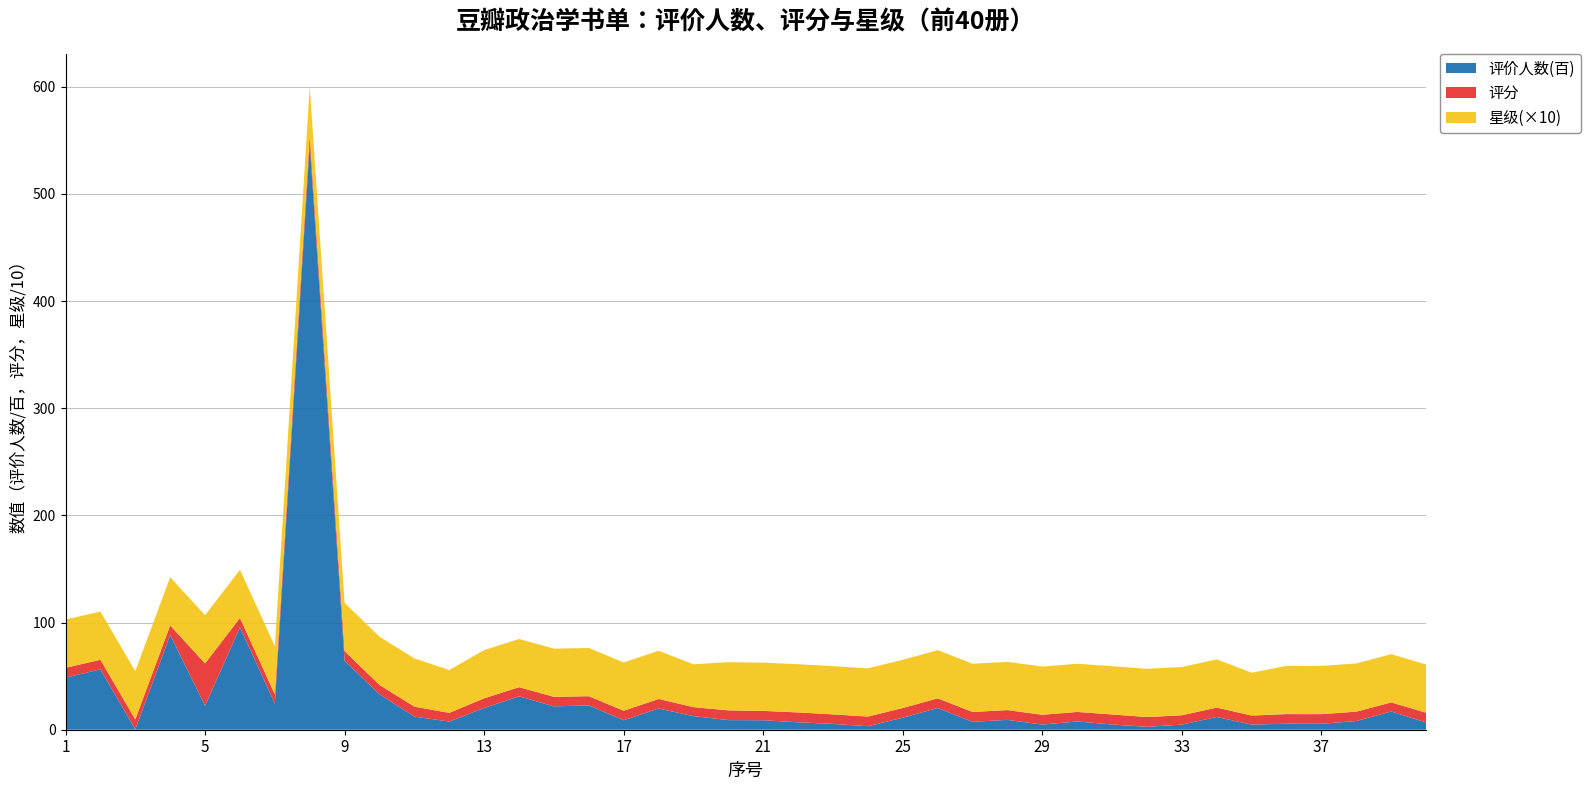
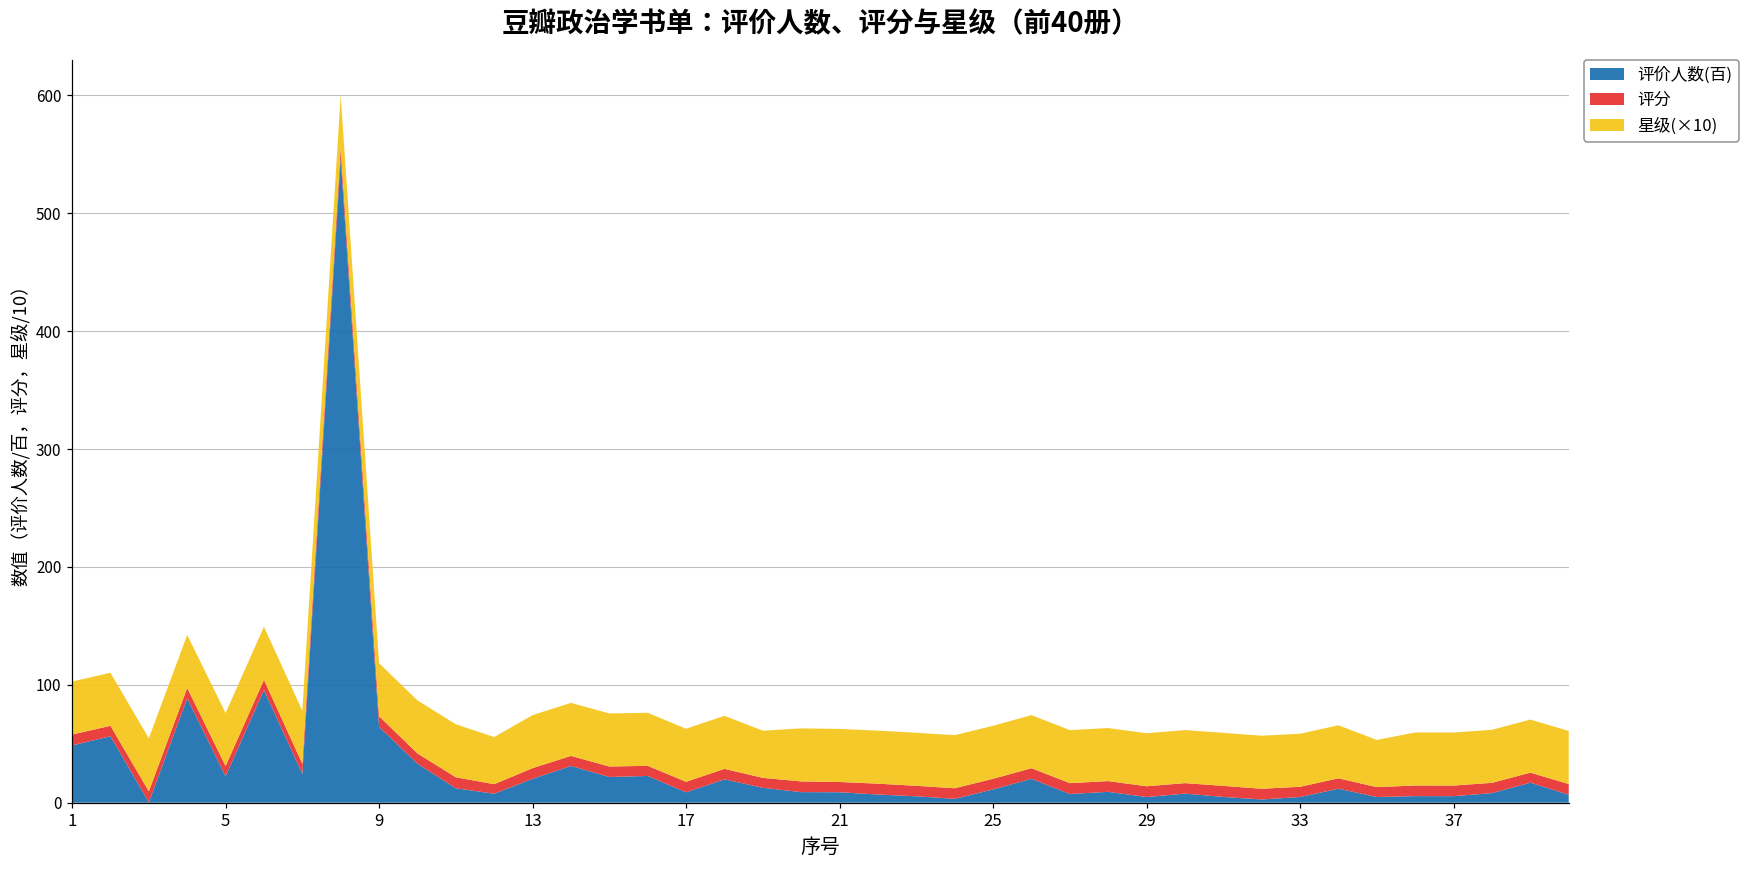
评分, 5: 40 -> 9
